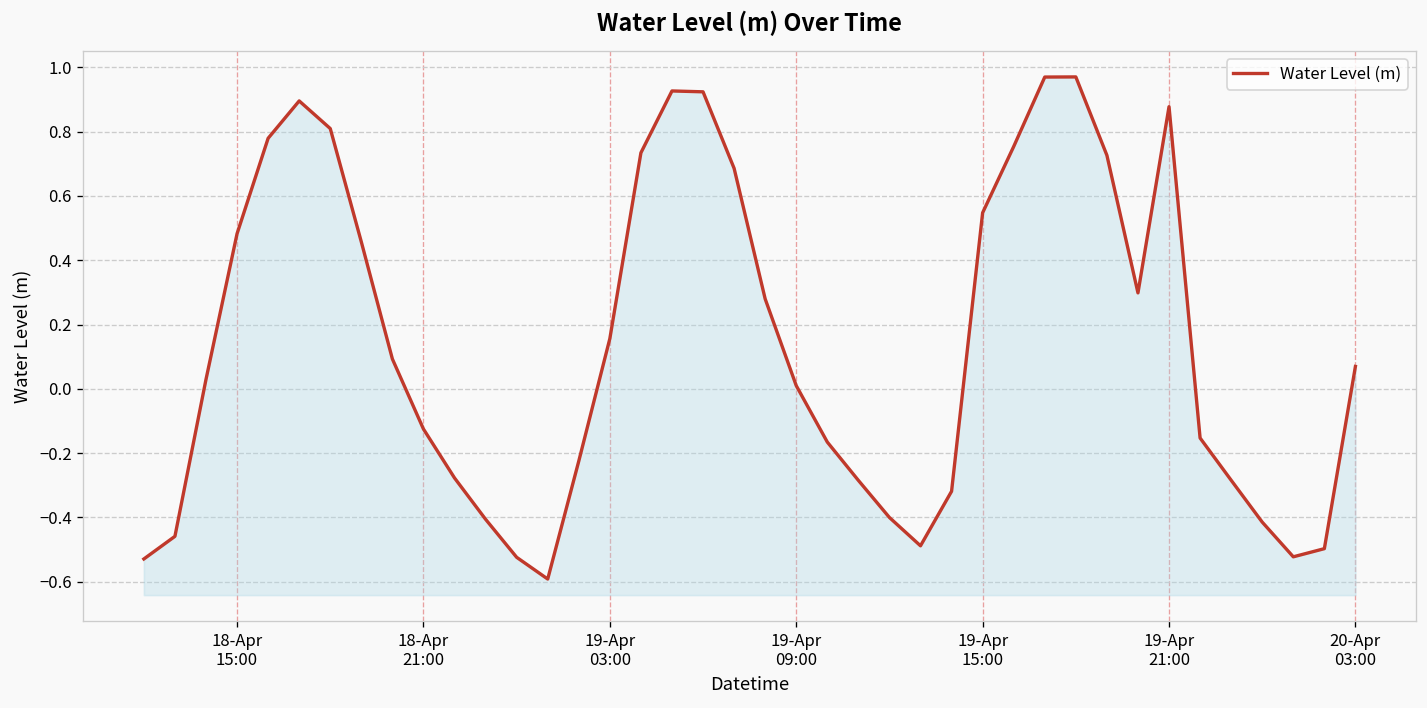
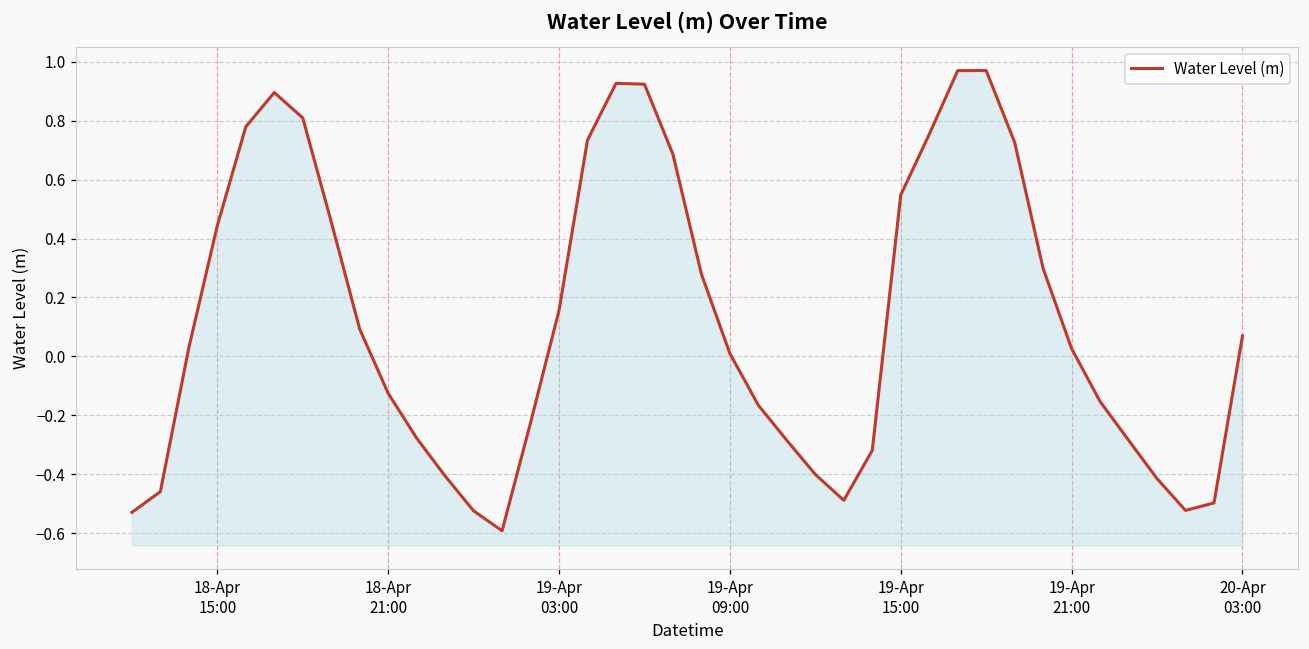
18-Apr 15:00: 0.48 -> 0.44
19-Apr 21:00: 0.88 -> 0.03
